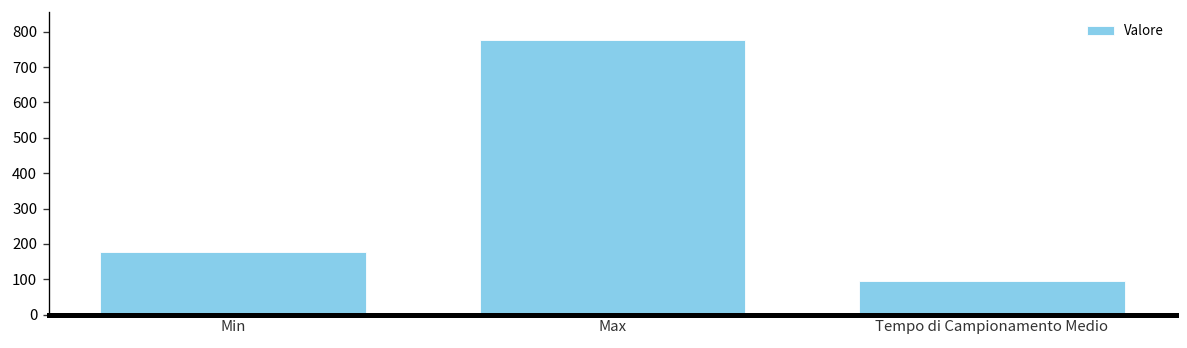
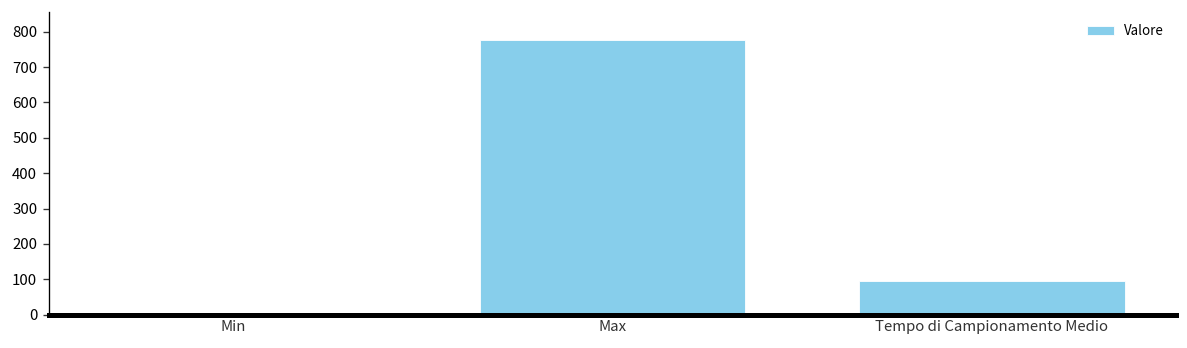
Min: 180 -> 0
